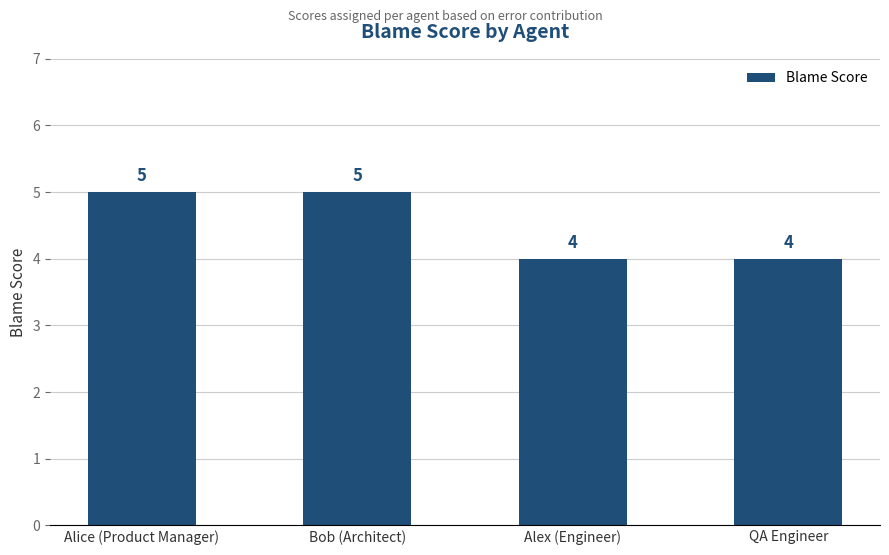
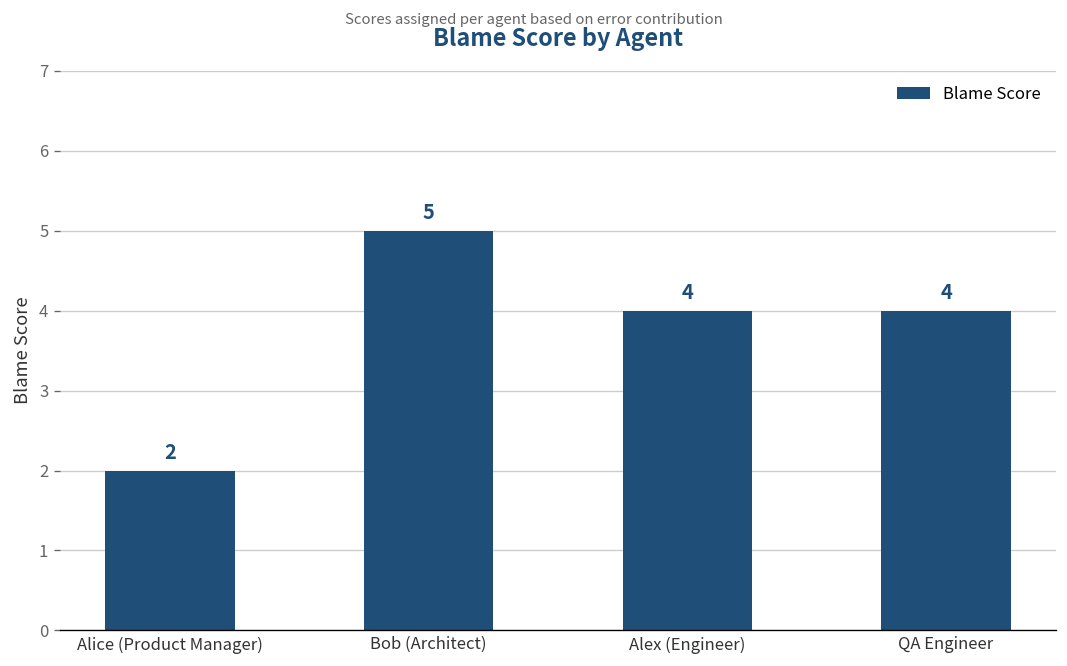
Alice (Product Manager): 5 -> 2
